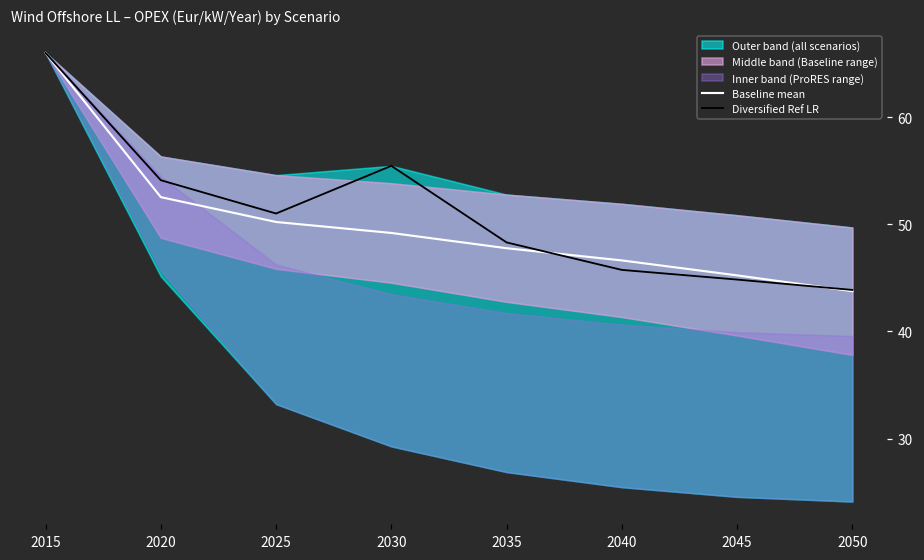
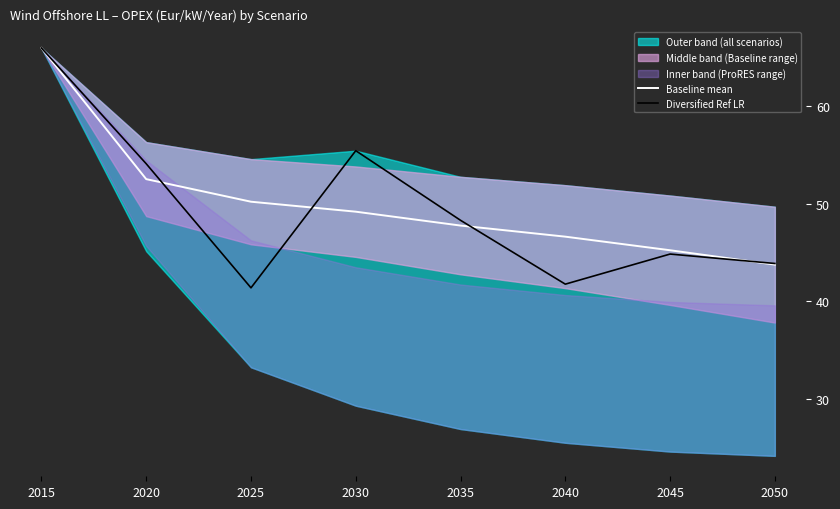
Diversified Ref LR, 2025: 51 -> 41
Diversified Ref LR, 2040: 46 -> 42
